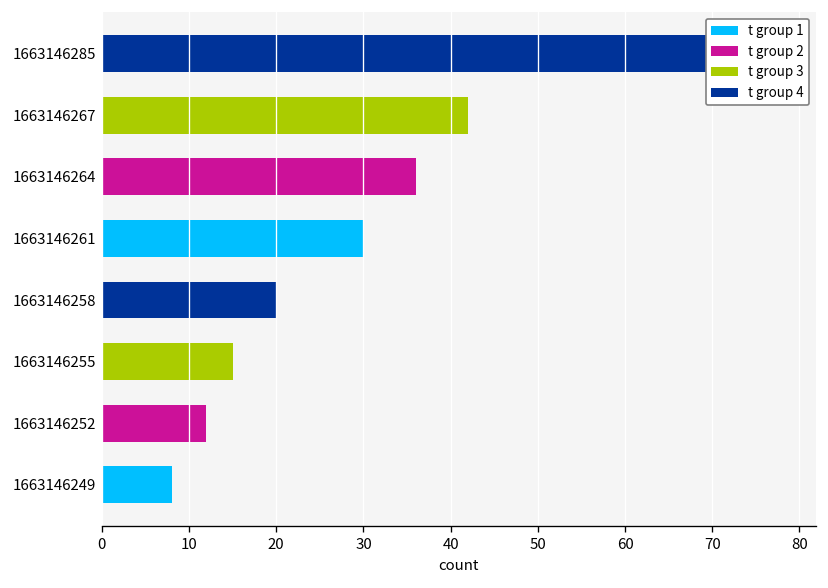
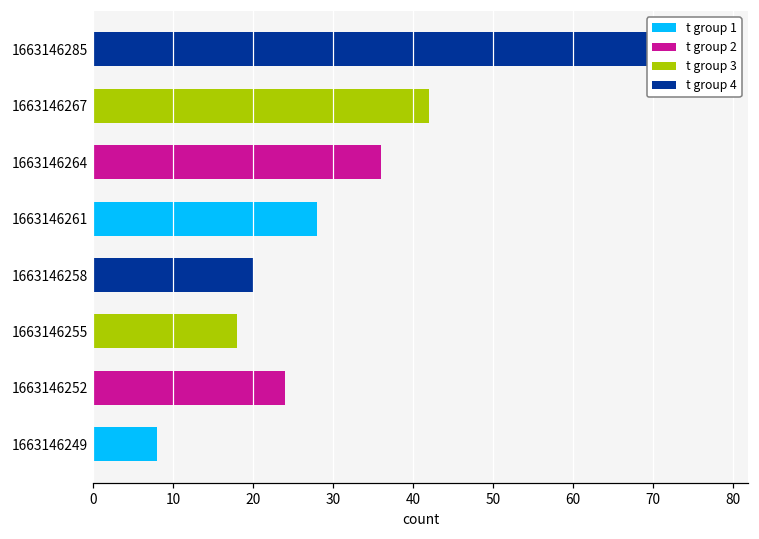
1663146261: 30 -> 28
1663146255: 15 -> 18
1663146252: 12 -> 24
